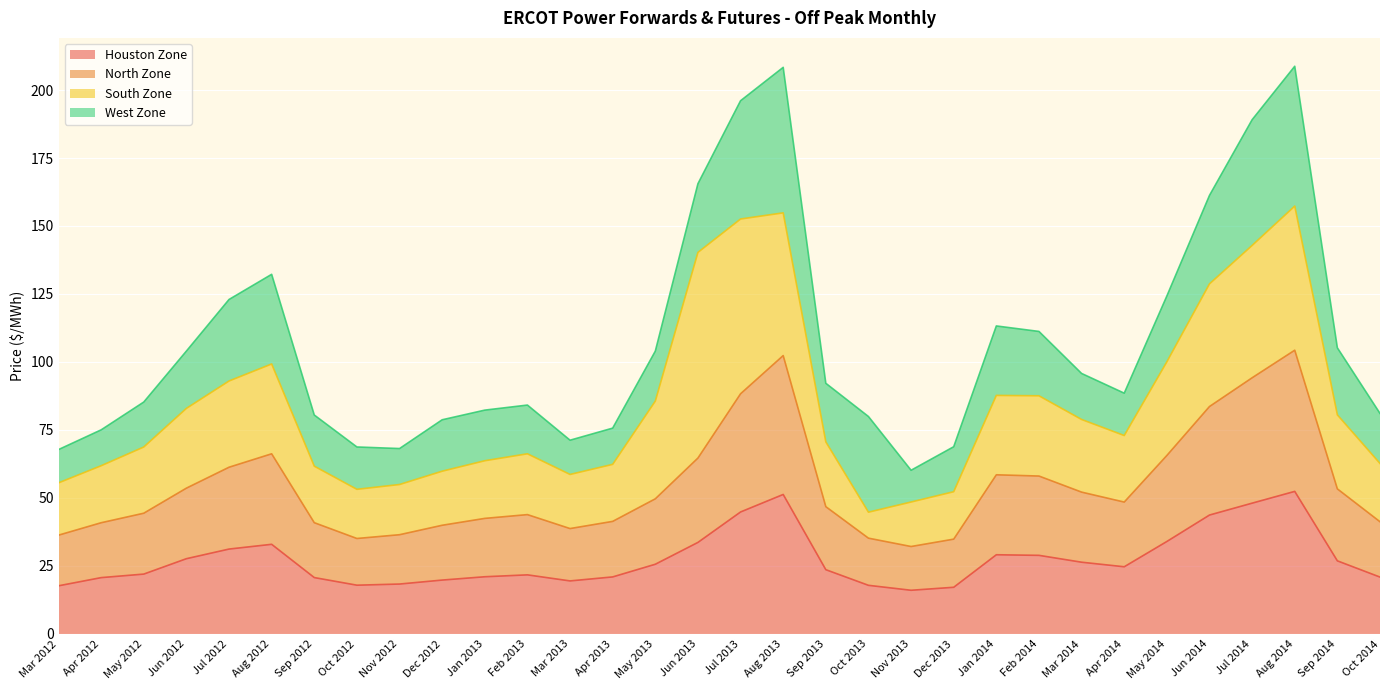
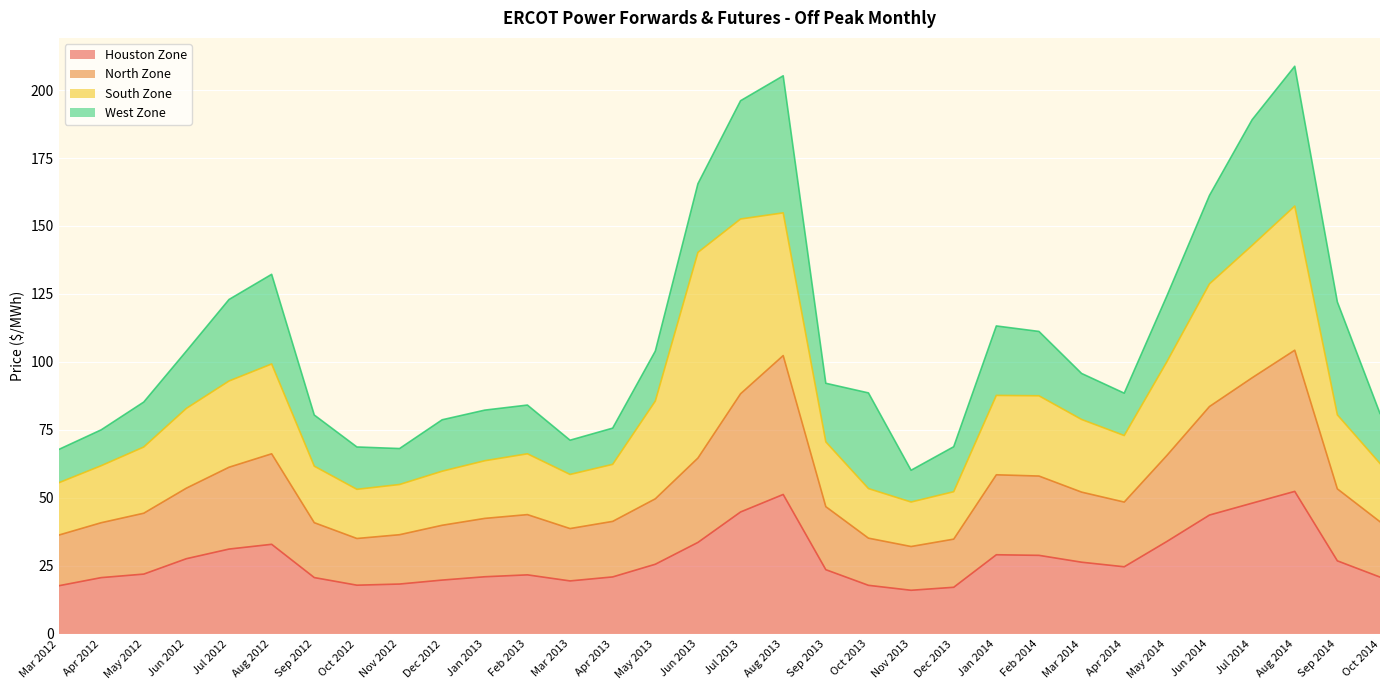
West Zone, Aug 2013: 54 -> 50
South Zone, Oct 2013: 10 -> 18
West Zone, Sep 2014: 25 -> 42
